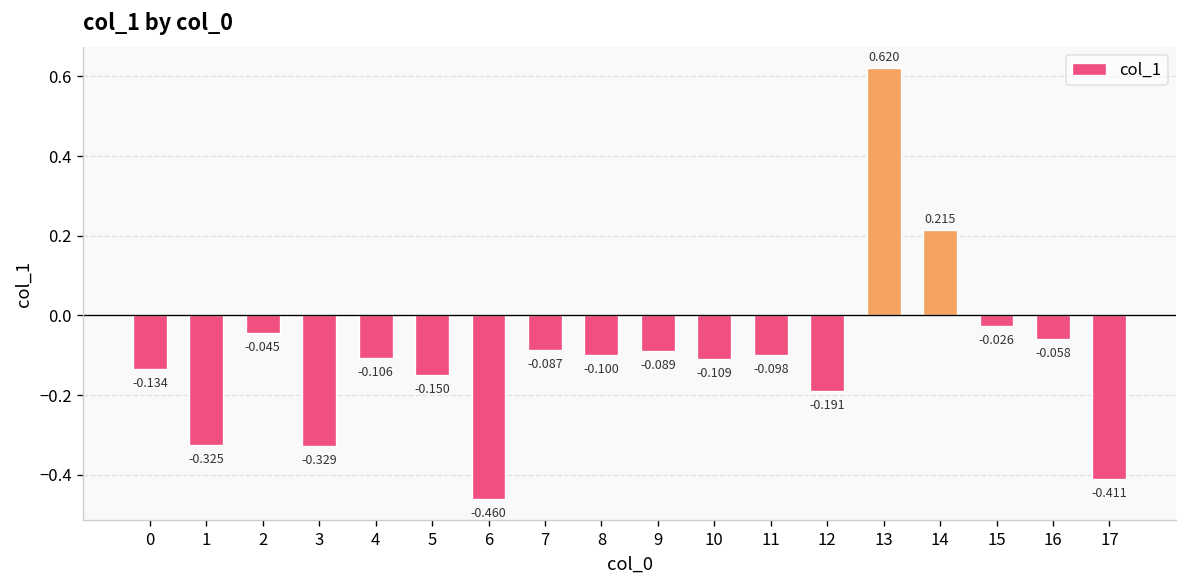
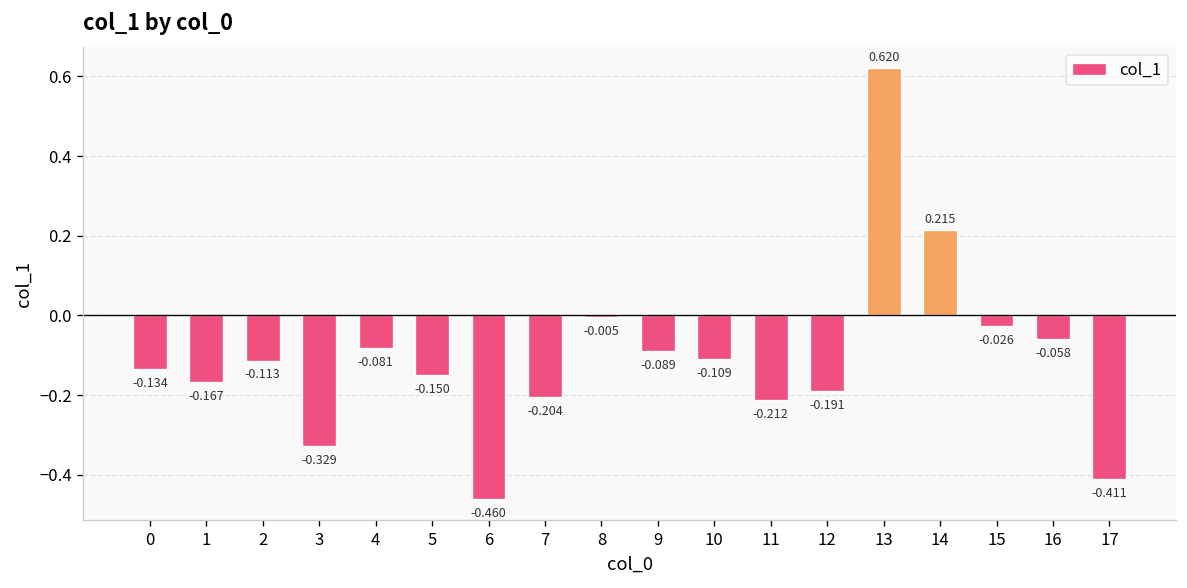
1: -0.325 -> -0.167
2: -0.045 -> -0.113
4: -0.106 -> -0.081
7: -0.087 -> -0.204
8: -0.100 -> -0.005
11: -0.098 -> -0.212
